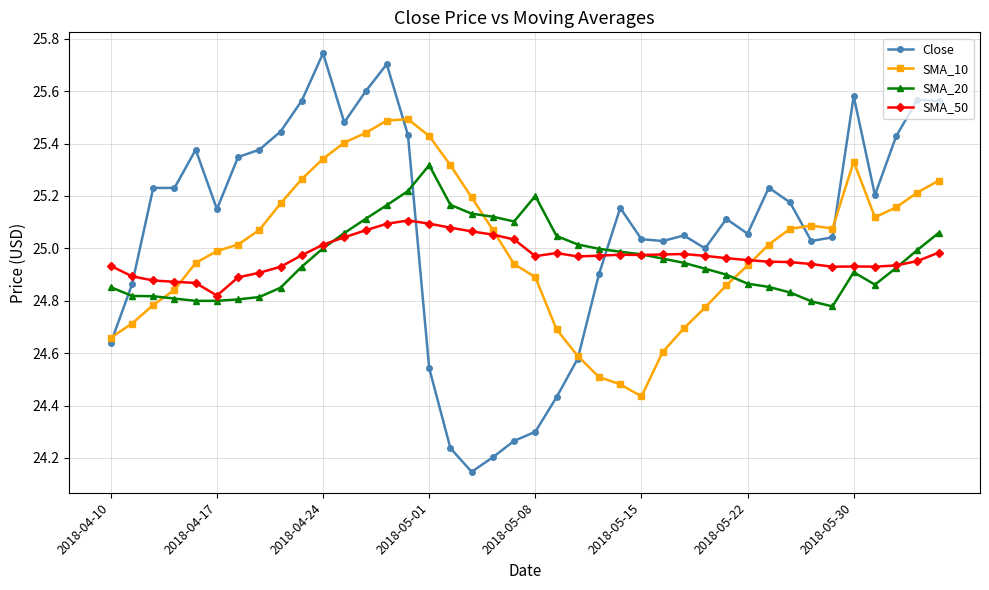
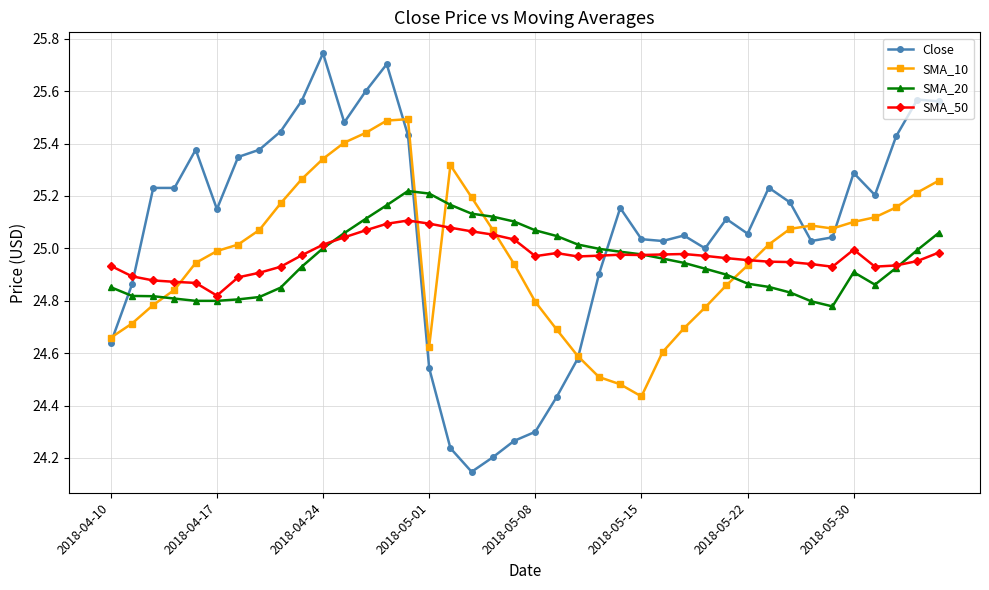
SMA_10, 2018-05-01: 25.43 -> 24.63
SMA_20, 2018-05-01: 25.32 -> 25.21
SMA_10, 2018-05-08: 24.89 -> 24.80
SMA_20, 2018-05-08: 25.20 -> 25.07
Close, 2018-05-30: 25.58 -> 25.29
SMA_10, 2018-05-30: 25.33 -> 25.10
SMA_50, 2018-05-30: 24.93 -> 25.00
